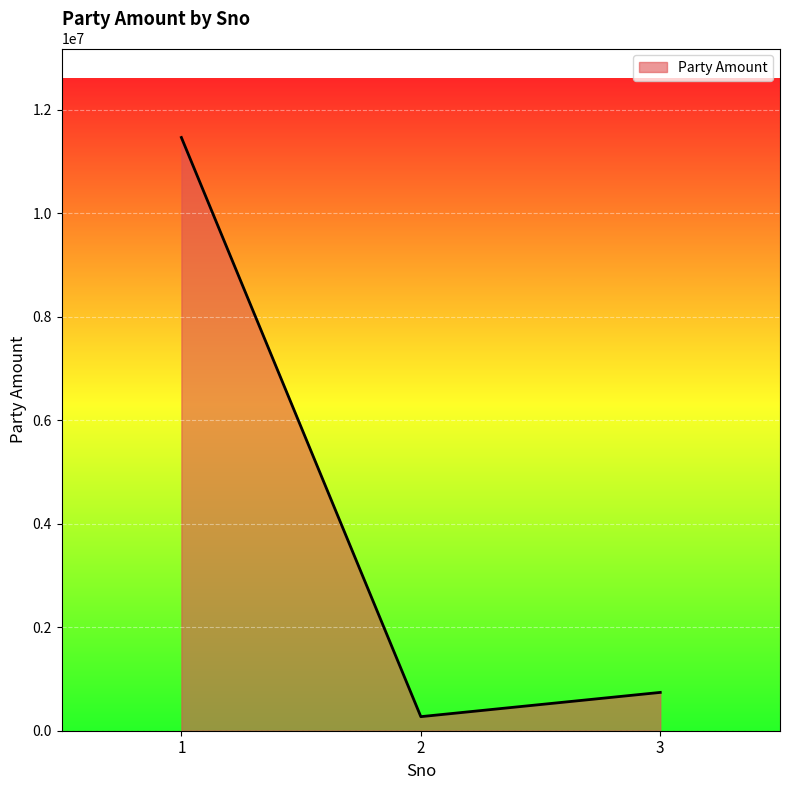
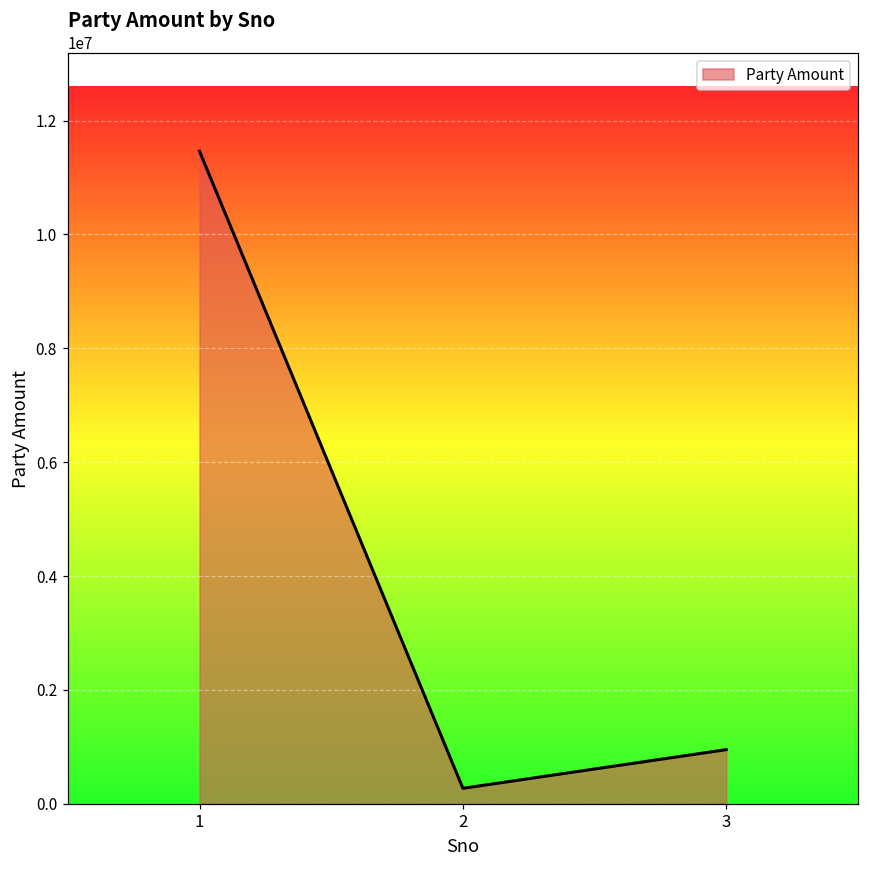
3: 700000 -> 1000000
